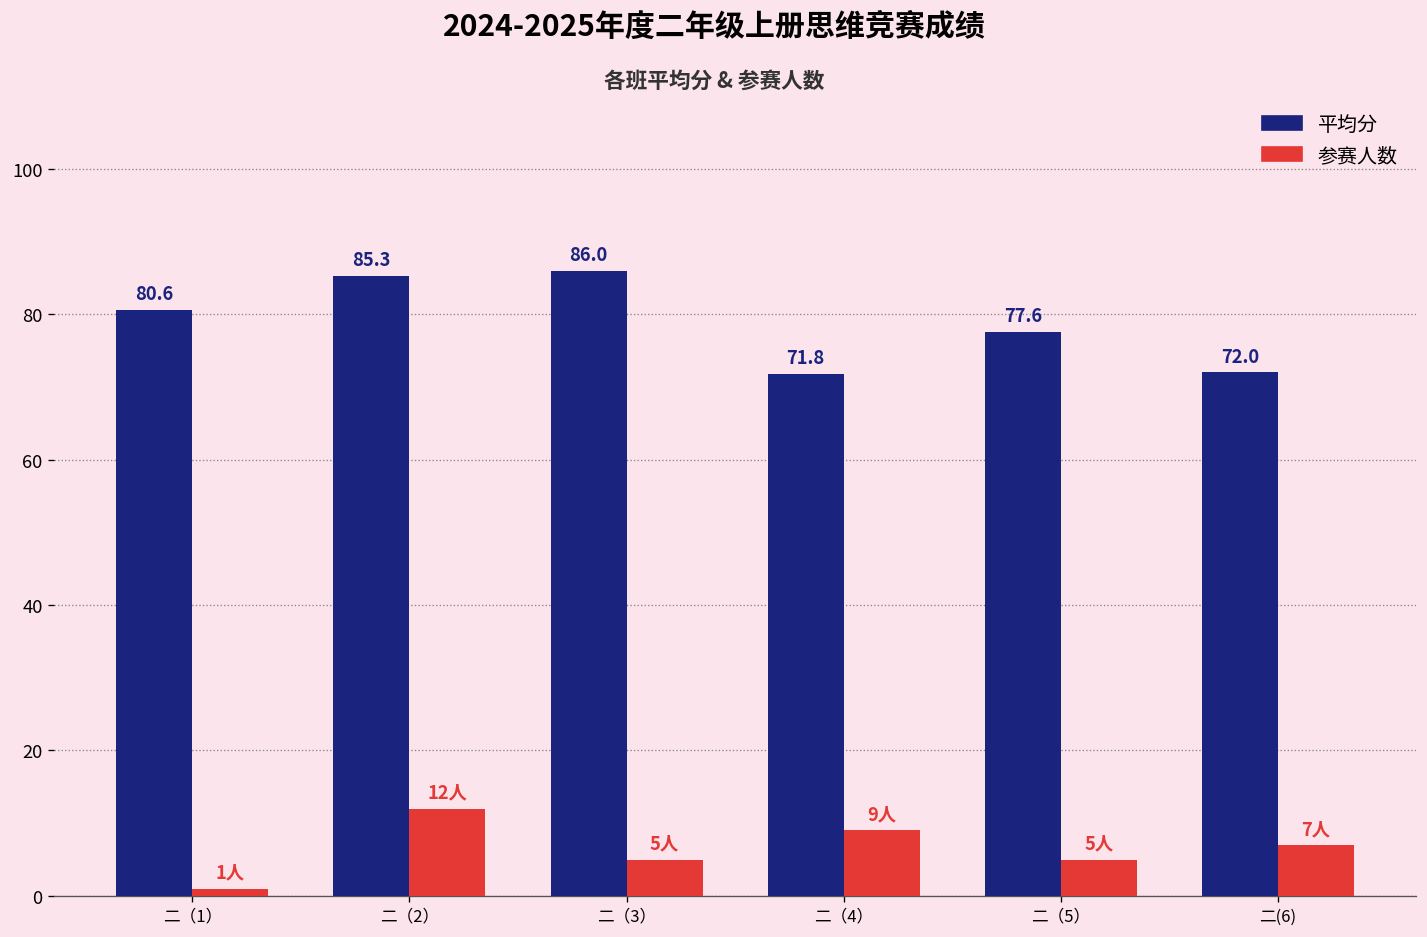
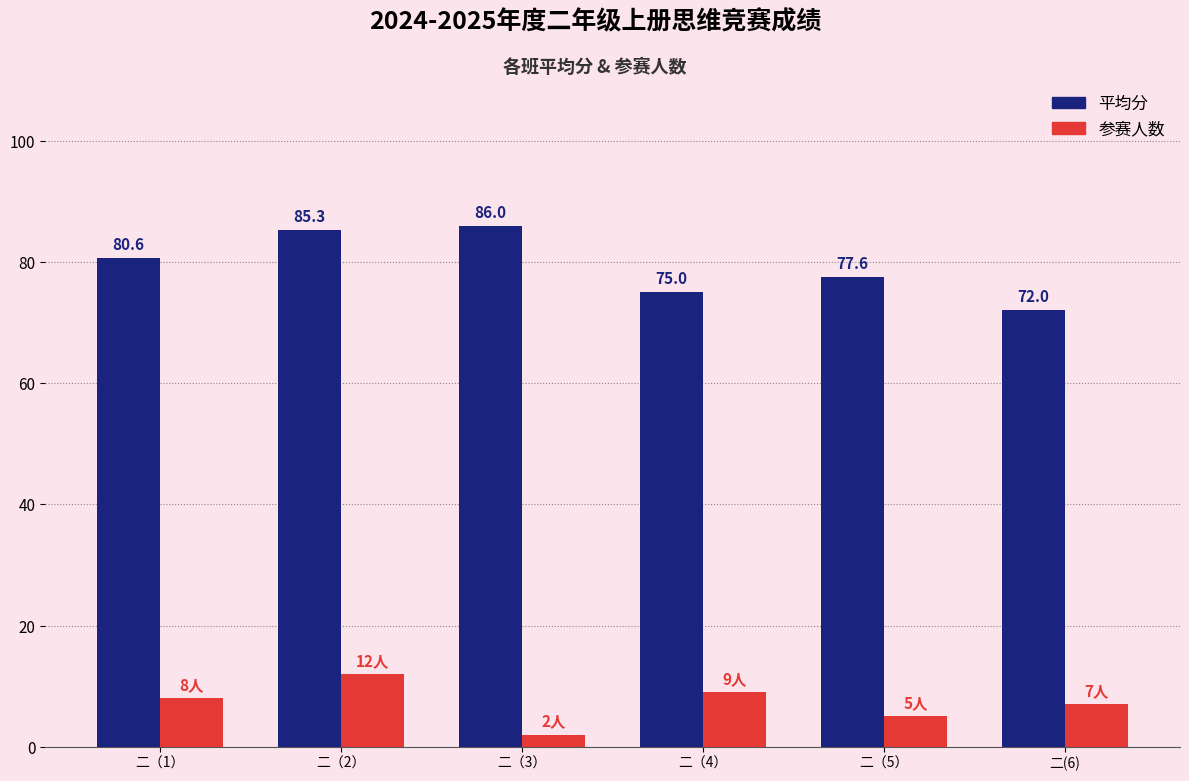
参赛人数, 二（1）: 1人 -> 8人
参赛人数, 二（3）: 5人 -> 2人
平均分, 二（4）: 71.8 -> 75.0
